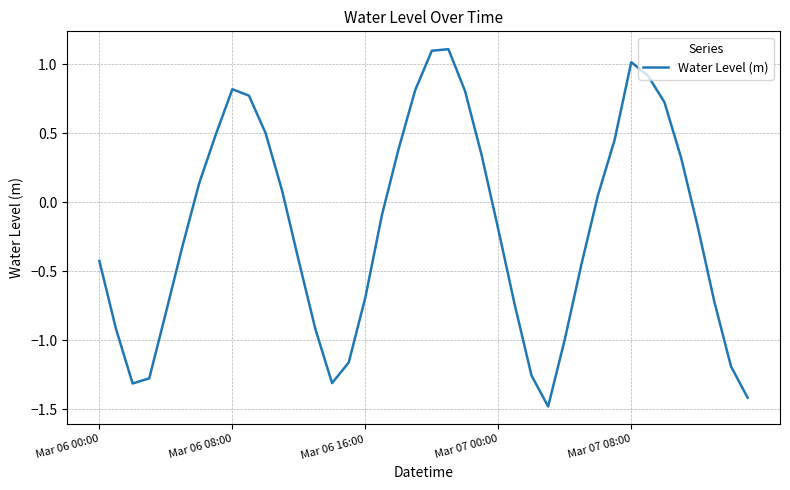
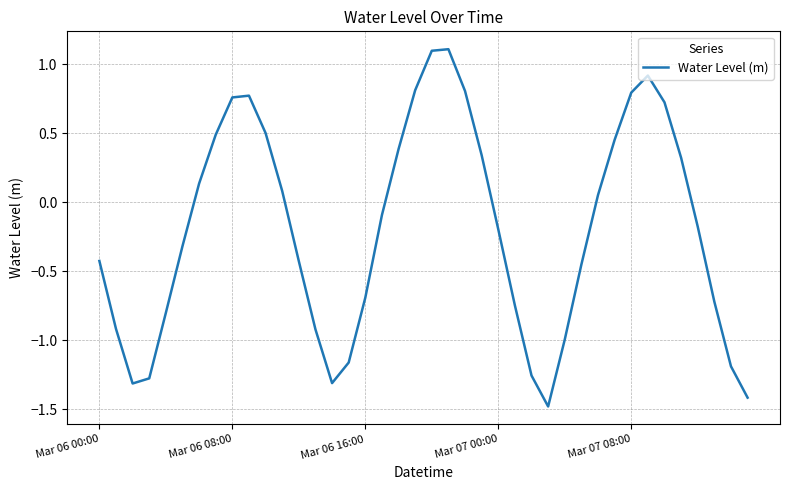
Mar 06 08:00: 0.82 -> 0.76
Mar 07 08:00: 1.02 -> 0.80
